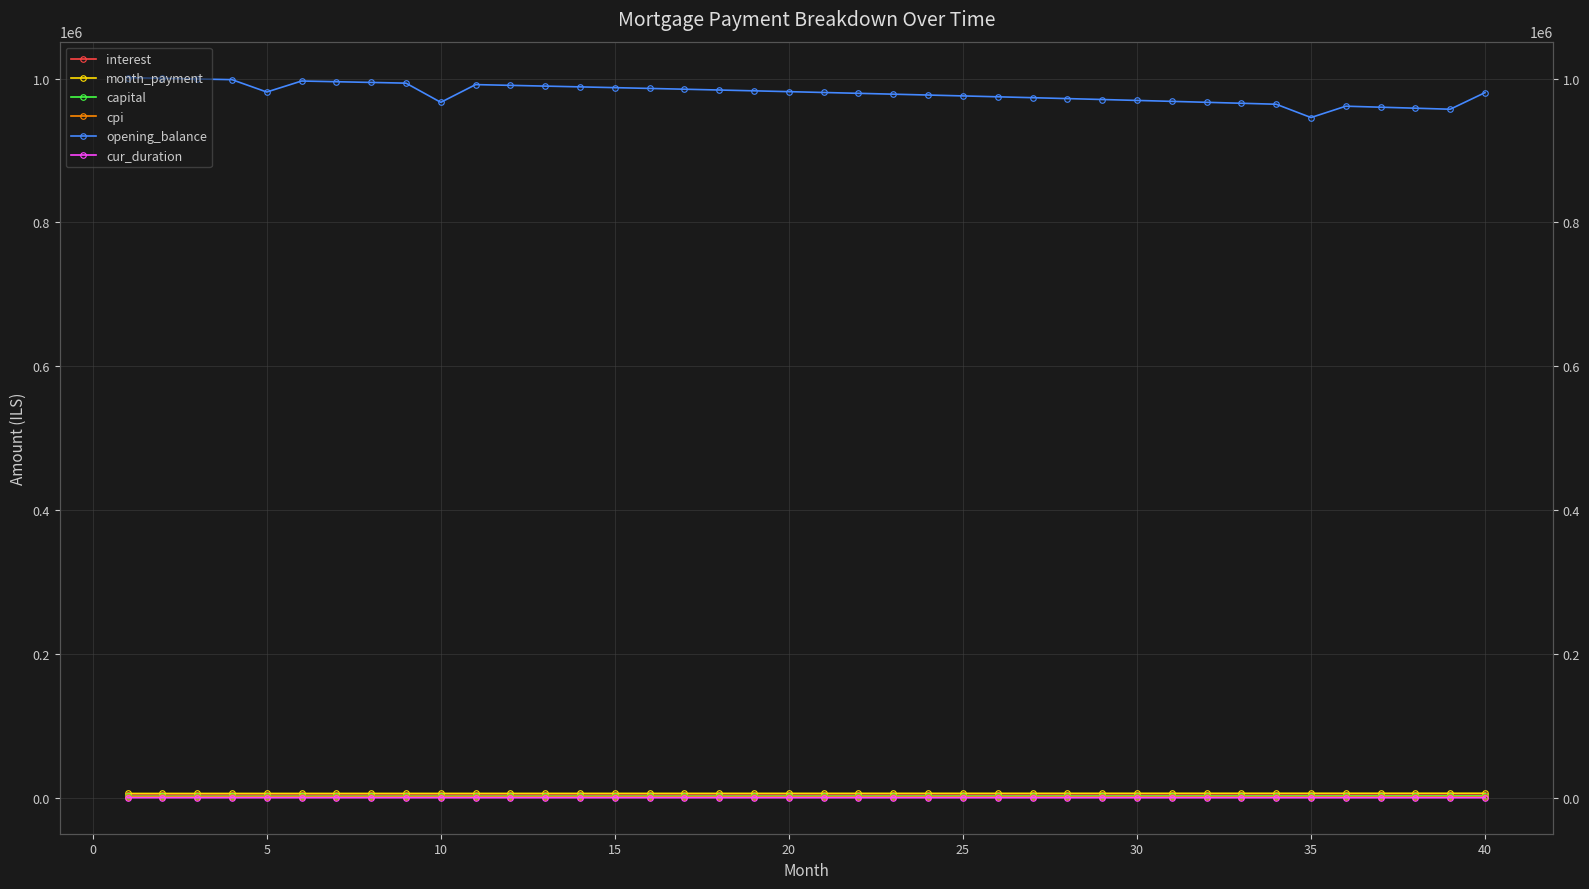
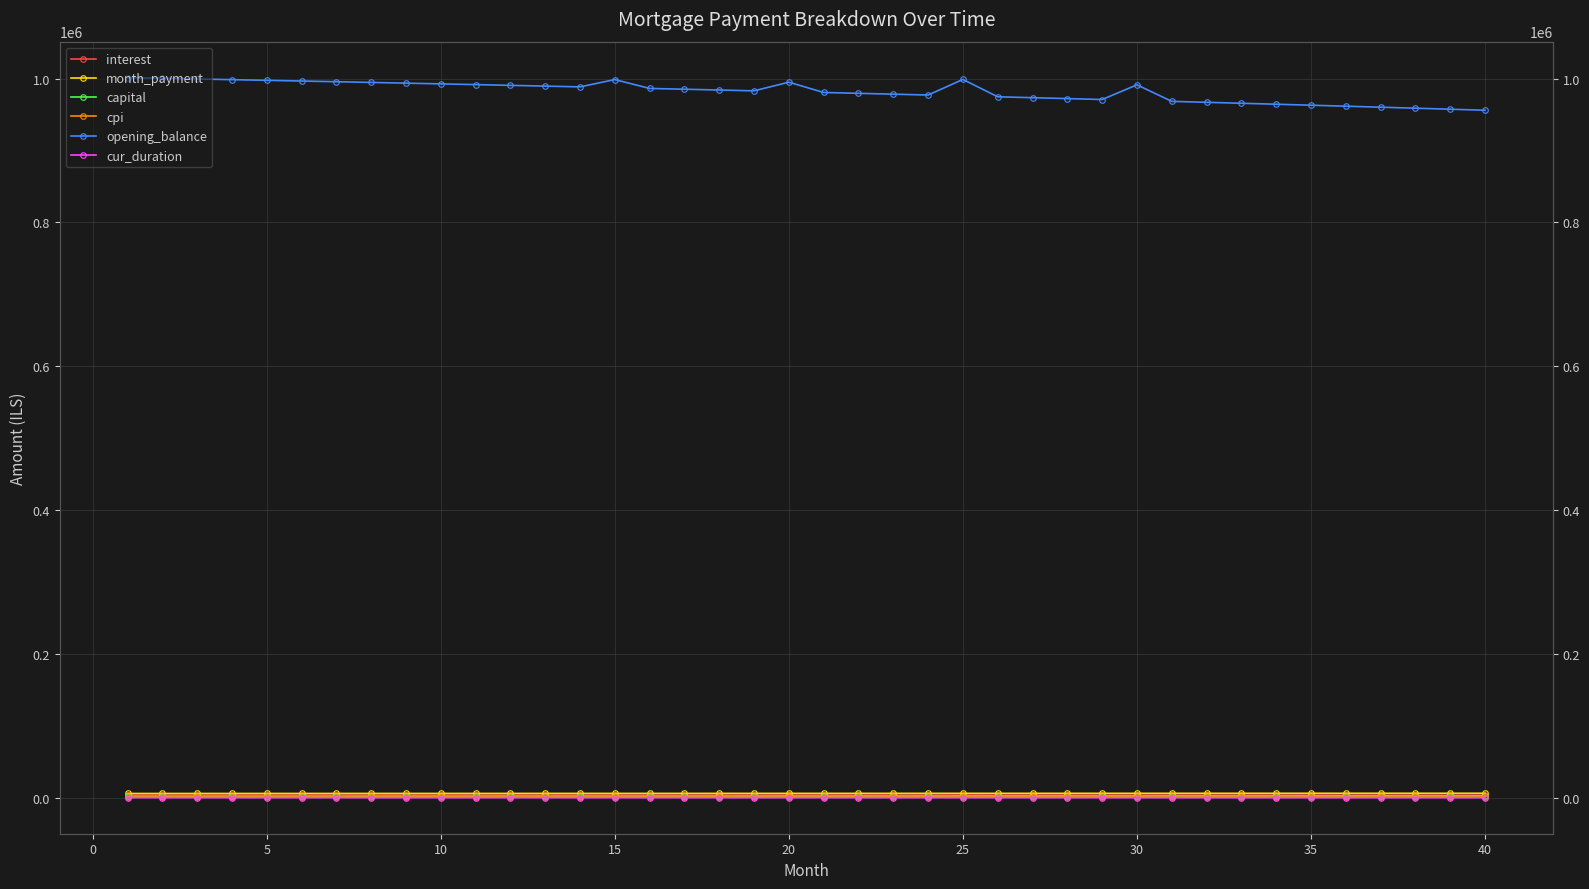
opening_balance, 5: 980000 -> 1000000
opening_balance, 10: 970000 -> 990000
opening_balance, 15: 990000 -> 1000000
opening_balance, 20: 980000 -> 990000
opening_balance, 25: 980000 -> 1000000
opening_balance, 30: 970000 -> 990000
opening_balance, 35: 950000 -> 960000
opening_balance, 40: 980000 -> 960000
